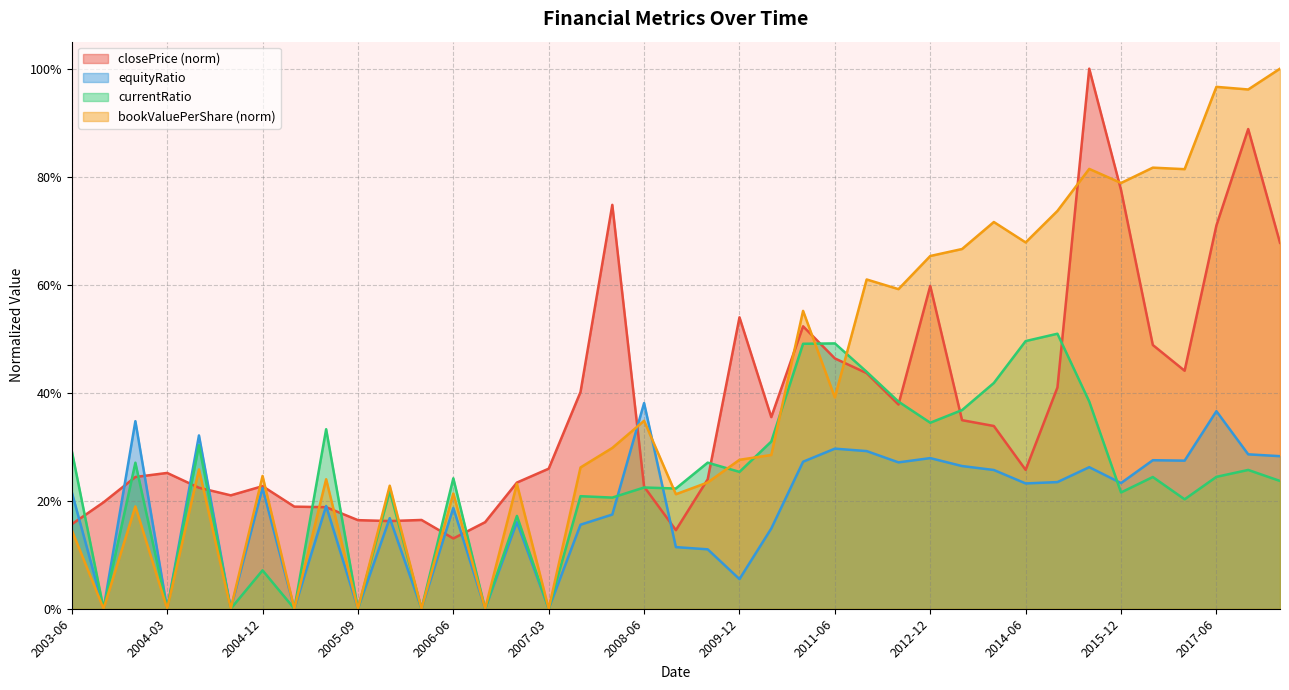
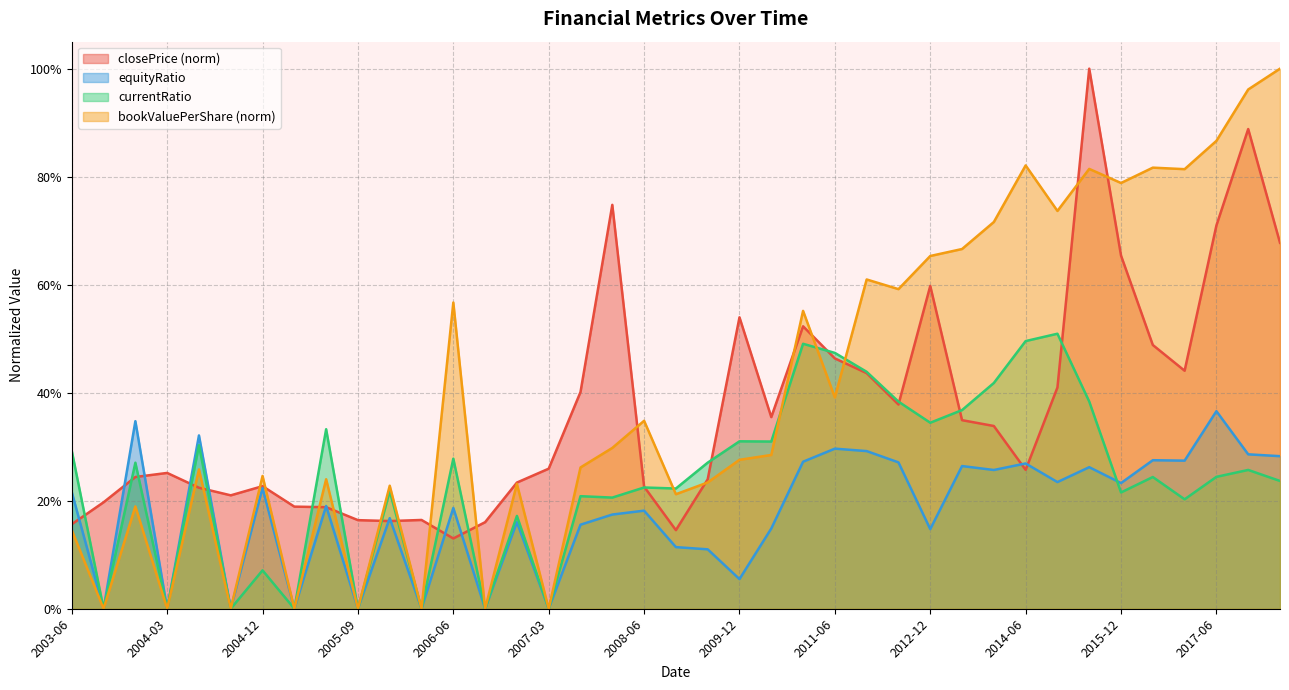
currentRatio, 2006-06: 24% -> 28%
bookValuePerShare (norm), 2006-06: 21% -> 57%
equityRatio, 2008-06: 38% -> 18%
currentRatio, 2009-12: 25% -> 31%
currentRatio, 2011-06: 49% -> 47%
equityRatio, 2012-12: 28% -> 15%
equityRatio, 2014-06: 23% -> 27%
bookValuePerShare (norm), 2014-06: 68% -> 82%
closePrice (norm), 2015-12: 78% -> 65%
bookValuePerShare (norm), 2017-06: 97% -> 87%
